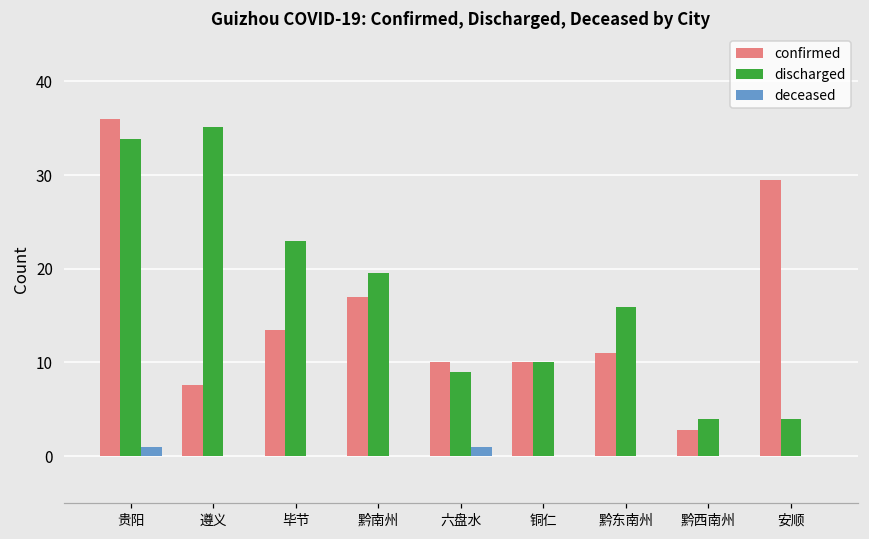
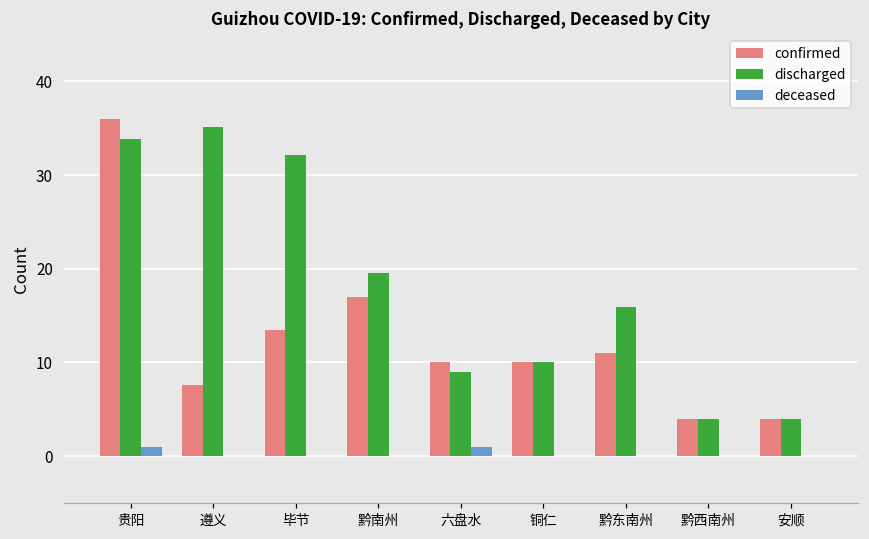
discharged, 毕节: 23 -> 32
confirmed, 黔西南州: 3 -> 4
confirmed, 安顺: 30 -> 4
